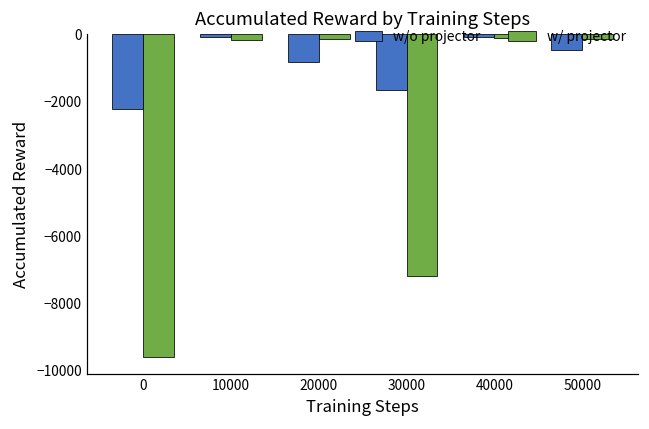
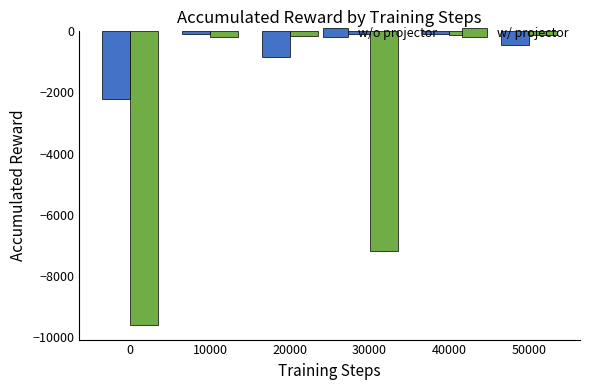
w/o projector, 30000: -1700 -> -100
